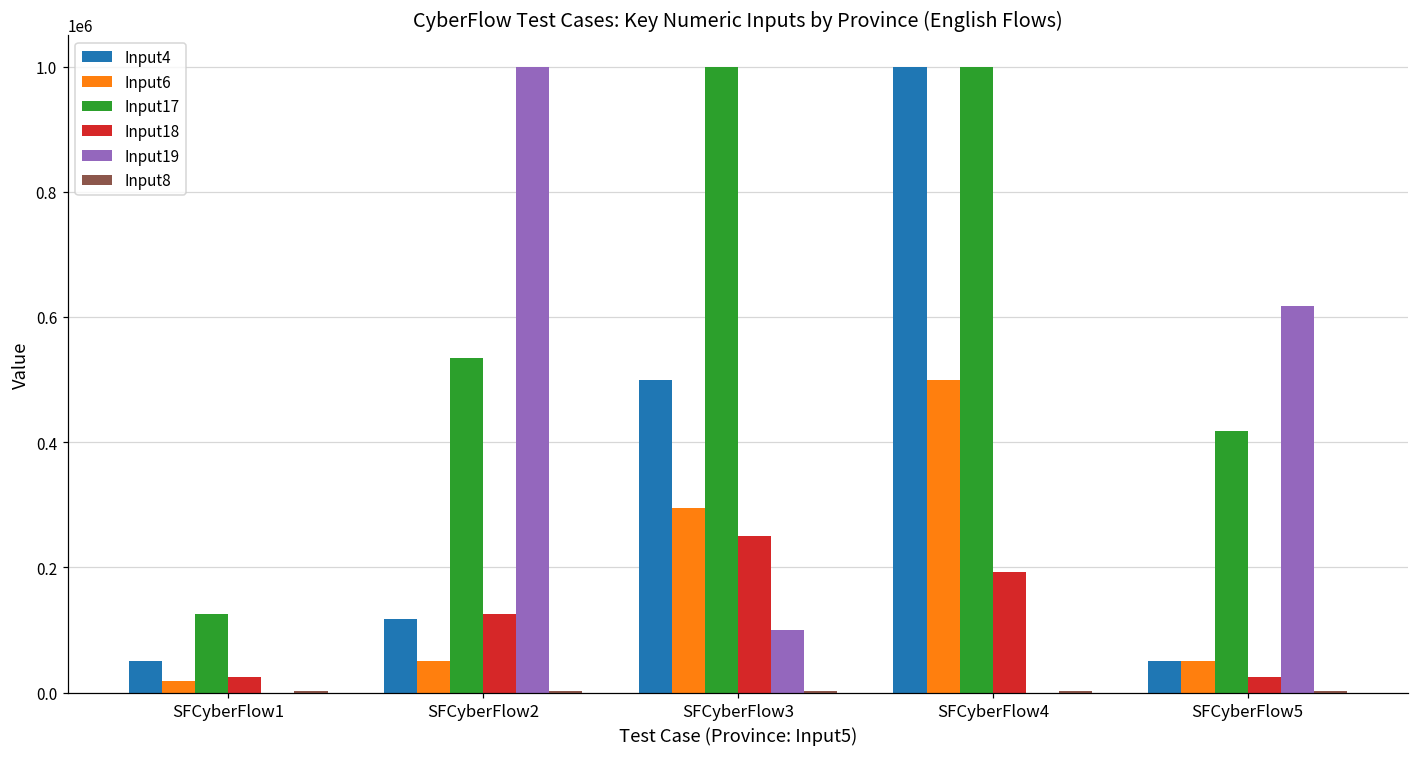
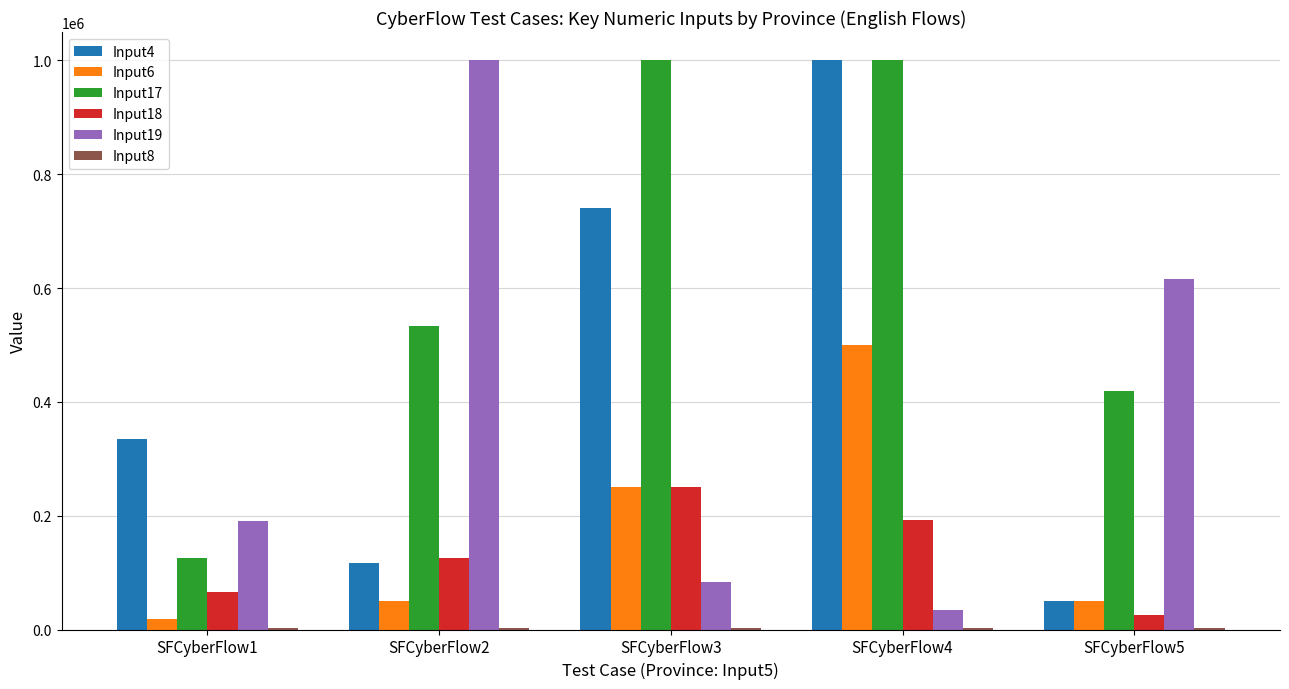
Input4, SFCyberFlow1: 50000 -> 330000
Input18, SFCyberFlow1: 30000 -> 70000
Input19, SFCyberFlow1: 0 -> 190000
Input4, SFCyberFlow3: 500000 -> 740000
Input6, SFCyberFlow3: 300000 -> 250000
Input19, SFCyberFlow3: 100000 -> 80000
Input19, SFCyberFlow4: 0 -> 40000
